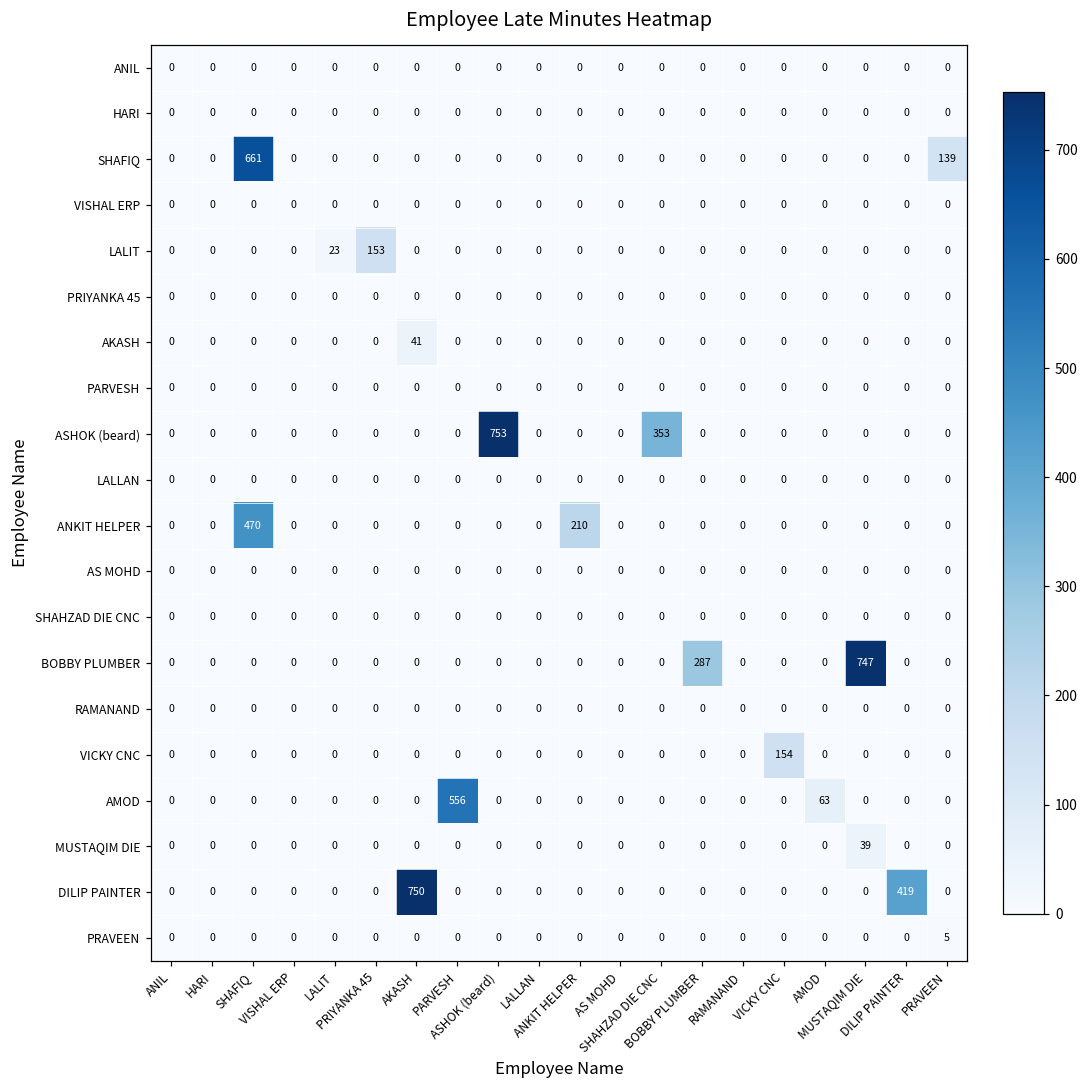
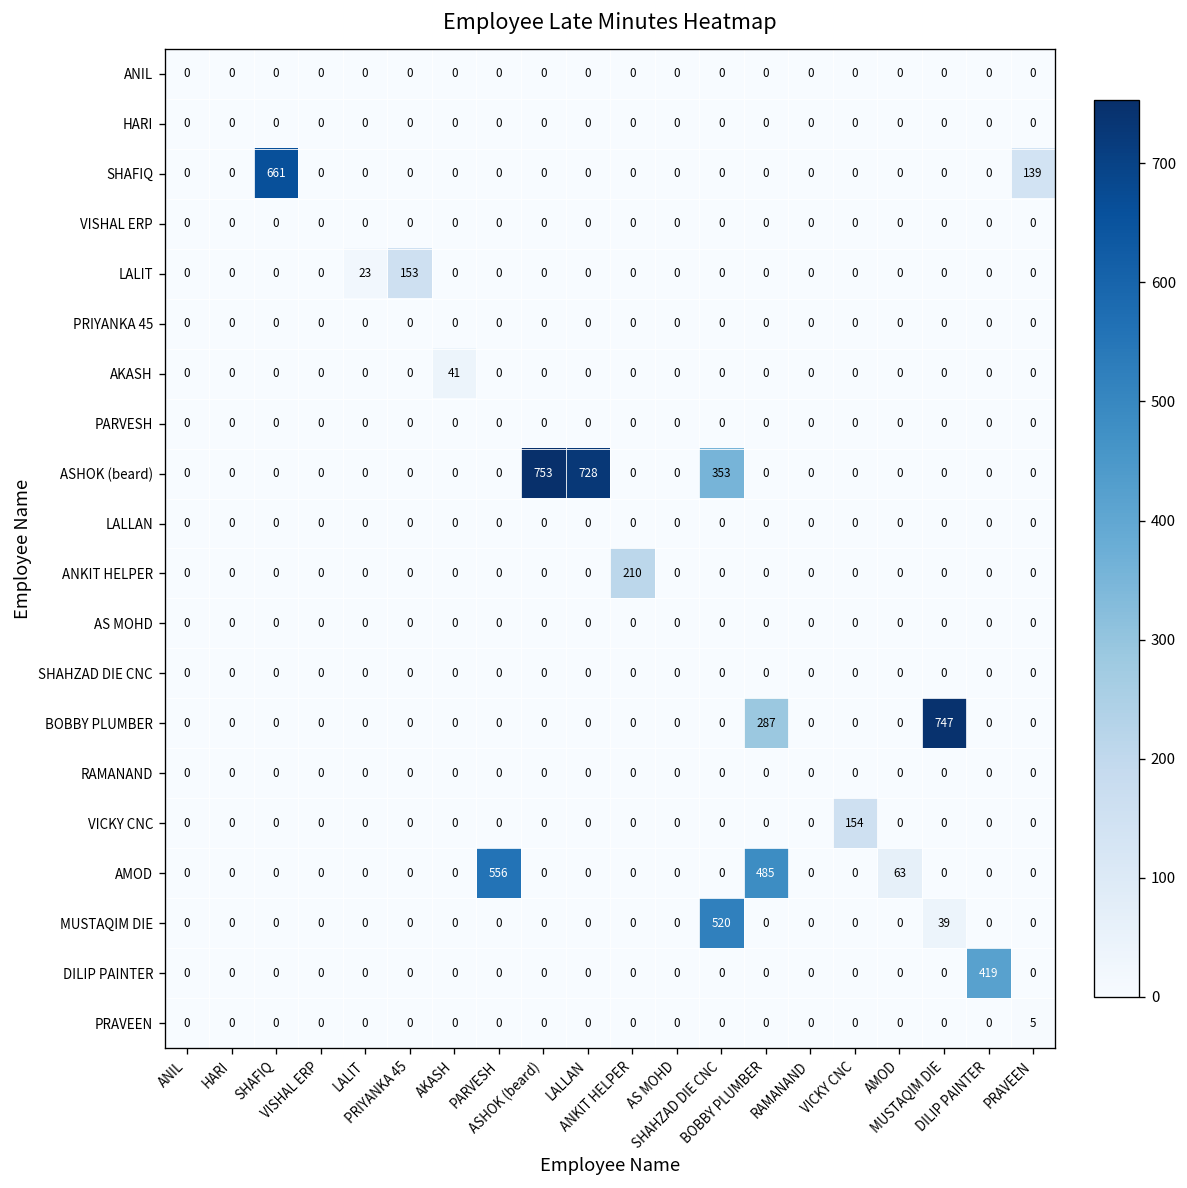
ASHOK (beard), LALLAN: 0 -> 728
ANKIT HELPER, SHAFIQ: 470 -> 0
AMOD, BOBBY PLUMBER: 0 -> 485
MUSTAQIM DIE, SHAHZAD DIE CNC: 0 -> 520
DILIP PAINTER, AKASH: 750 -> 0
